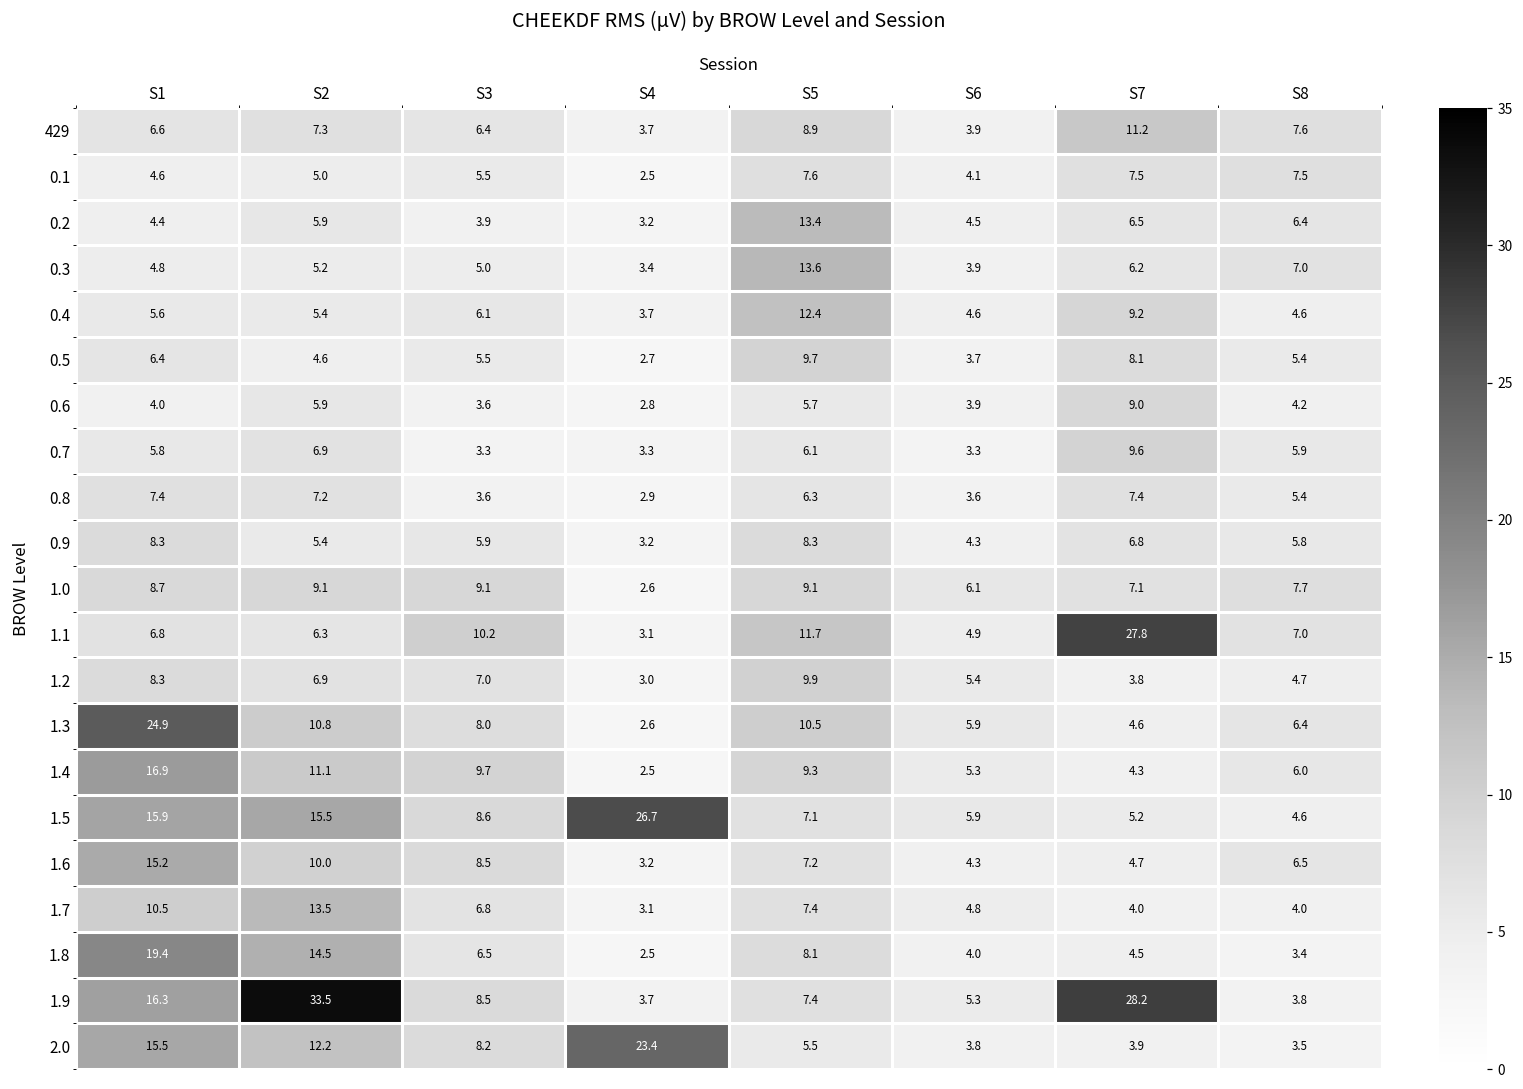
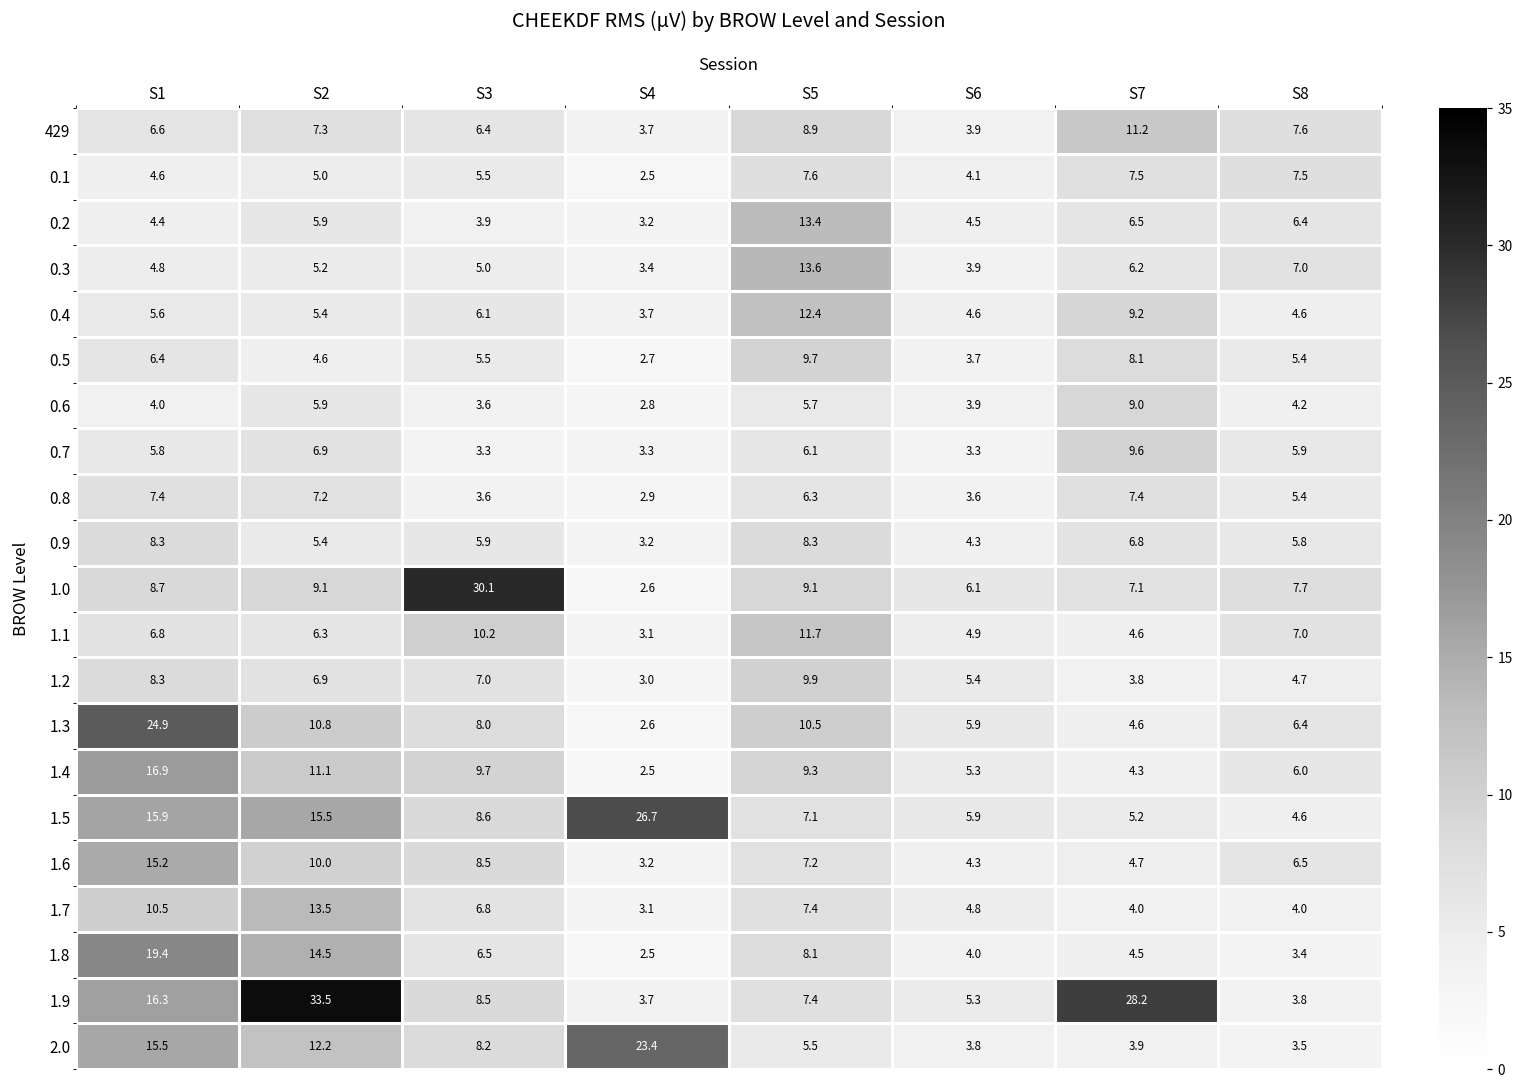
1.0, S3: 9.1 -> 30.1
1.1, S7: 27.8 -> 4.6
